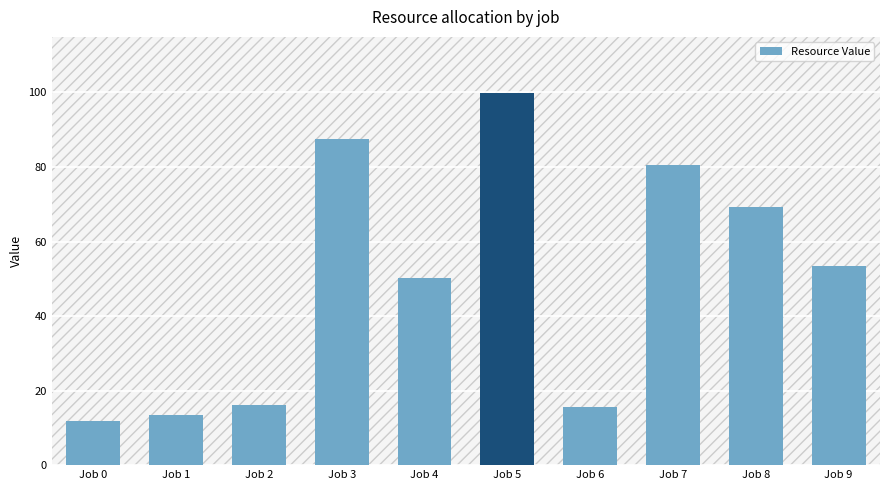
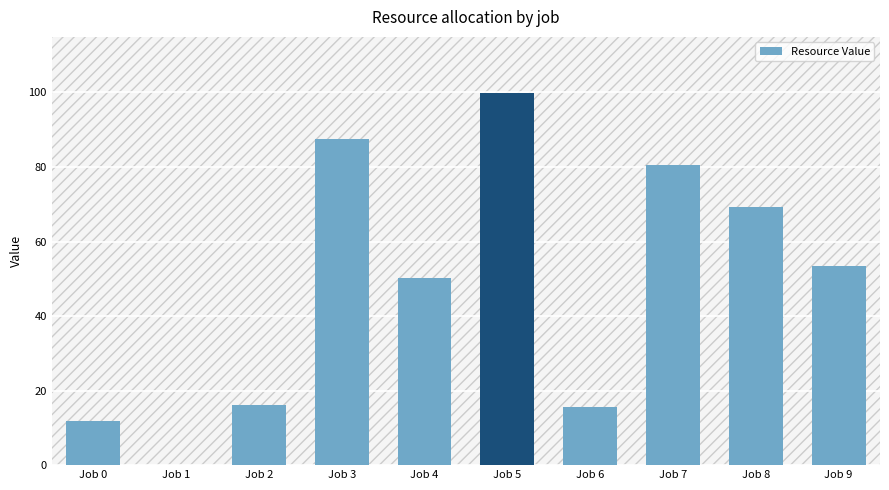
Job 1: 13 -> 0
